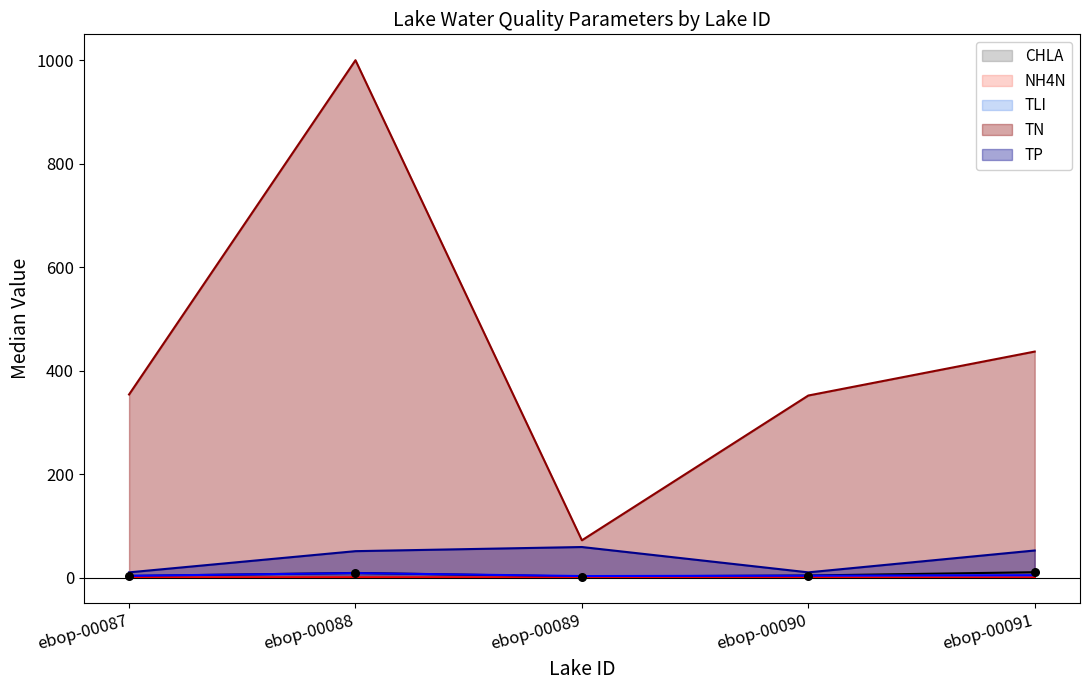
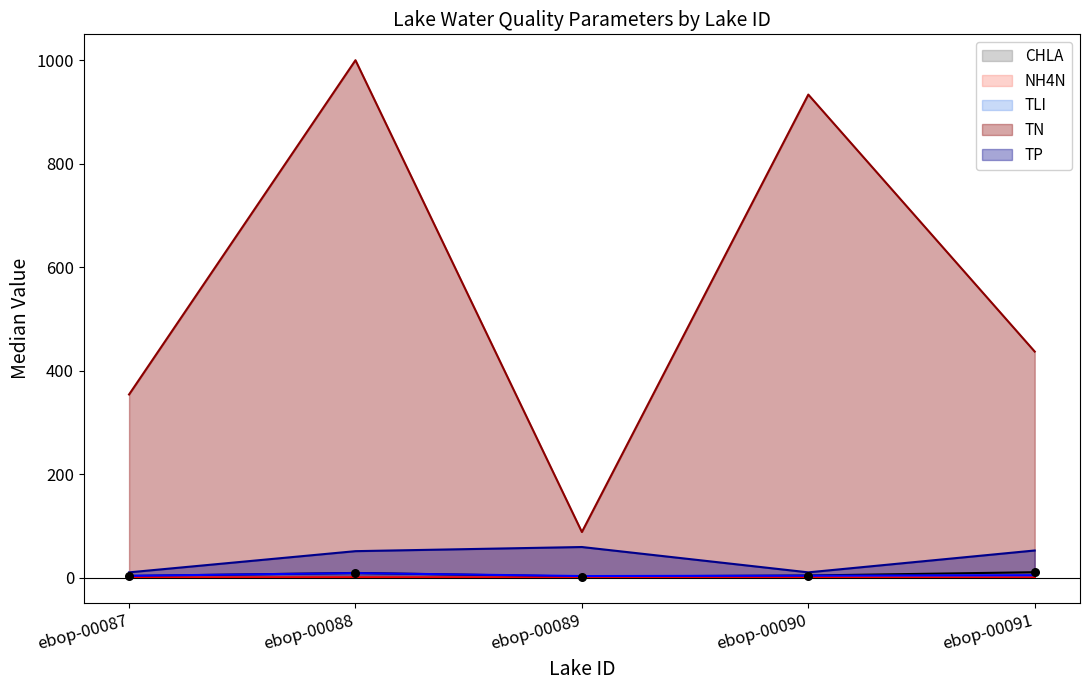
TN, ebop-00089: 70 -> 90
TN, ebop-00090: 350 -> 930
